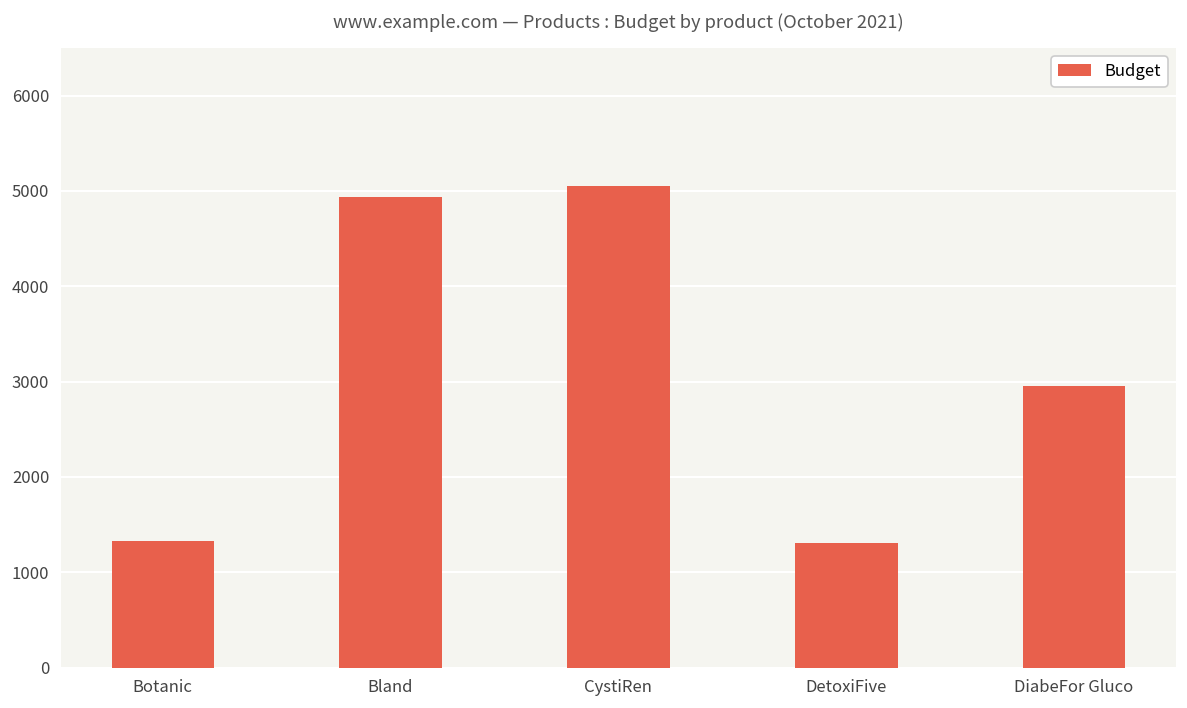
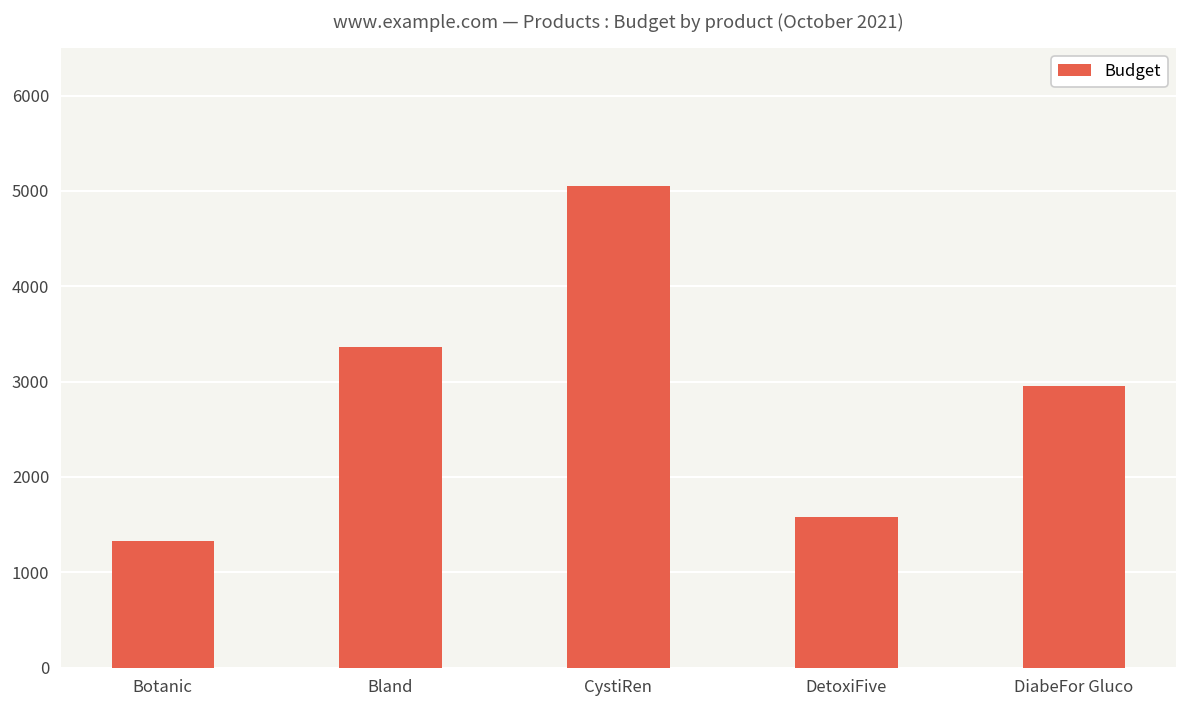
Bland: 4900 -> 3400
DetoxiFive: 1300 -> 1600
